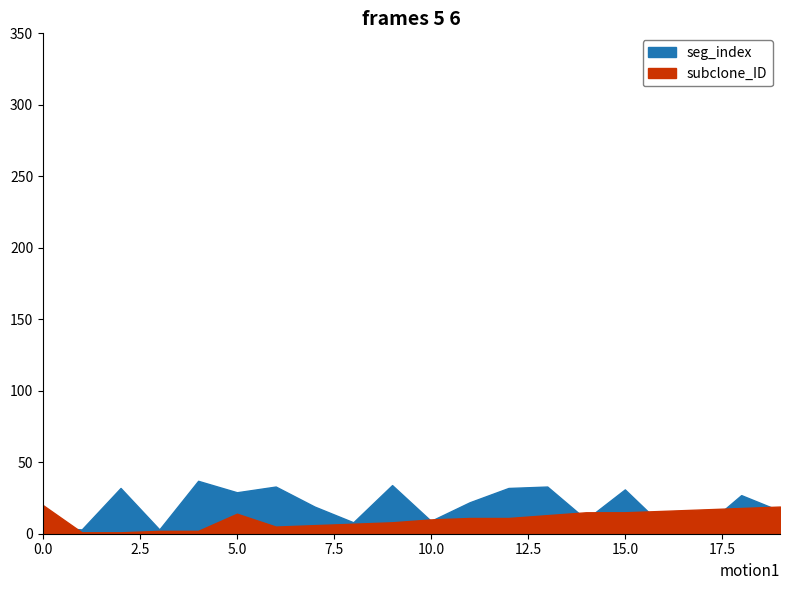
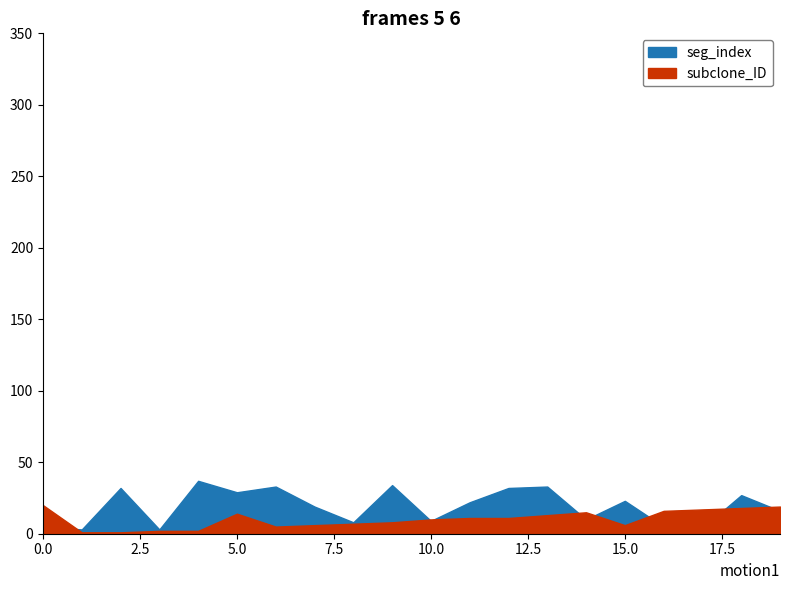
seg_index, 15.0: 31 -> 23
subclone_ID, 15.0: 15 -> 6
